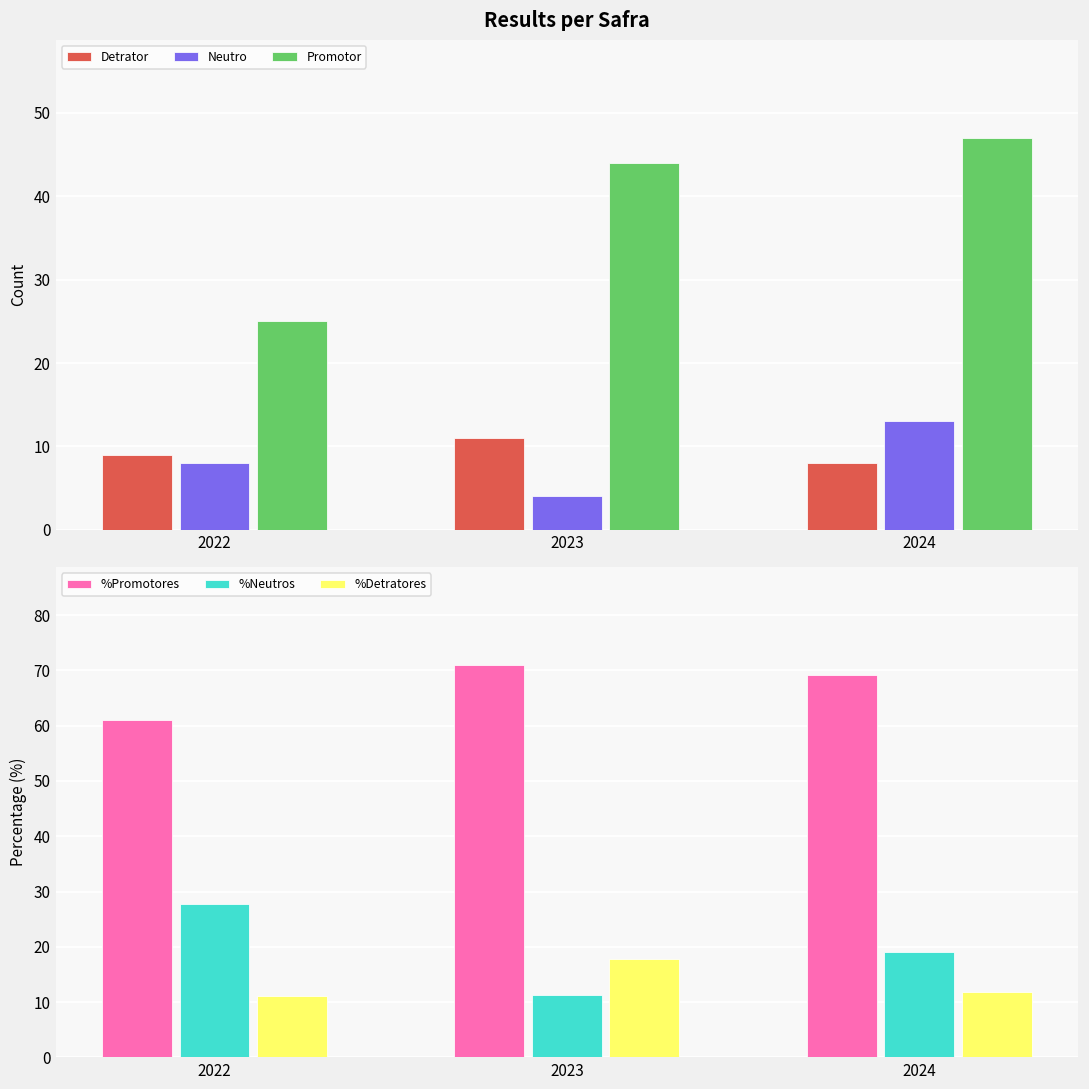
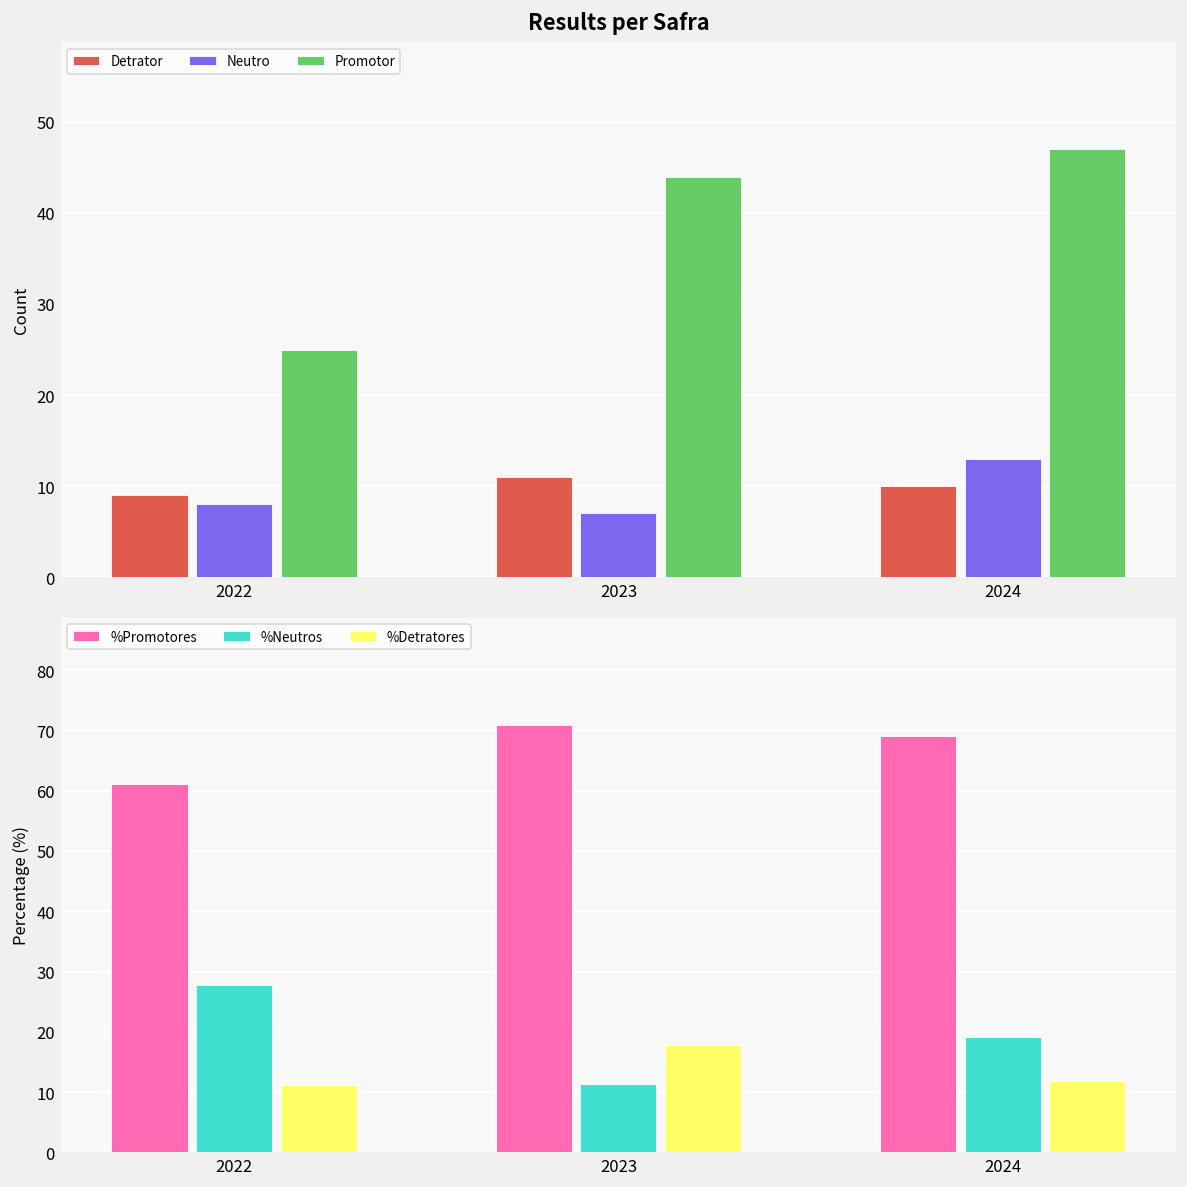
Results per Safra, Neutro, 2023: 4 -> 7
Results per Safra, Detrator, 2024: 8 -> 10
